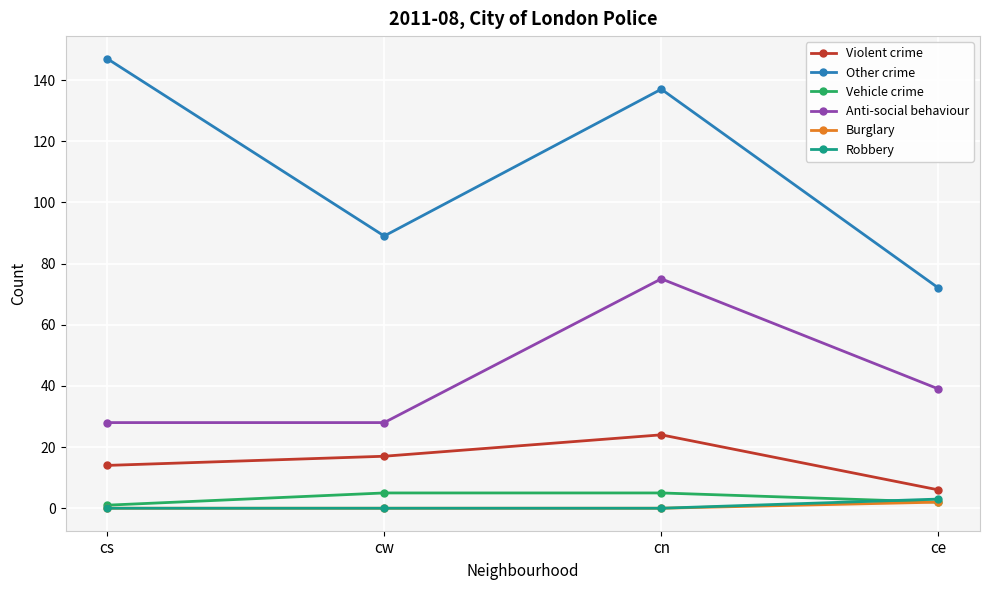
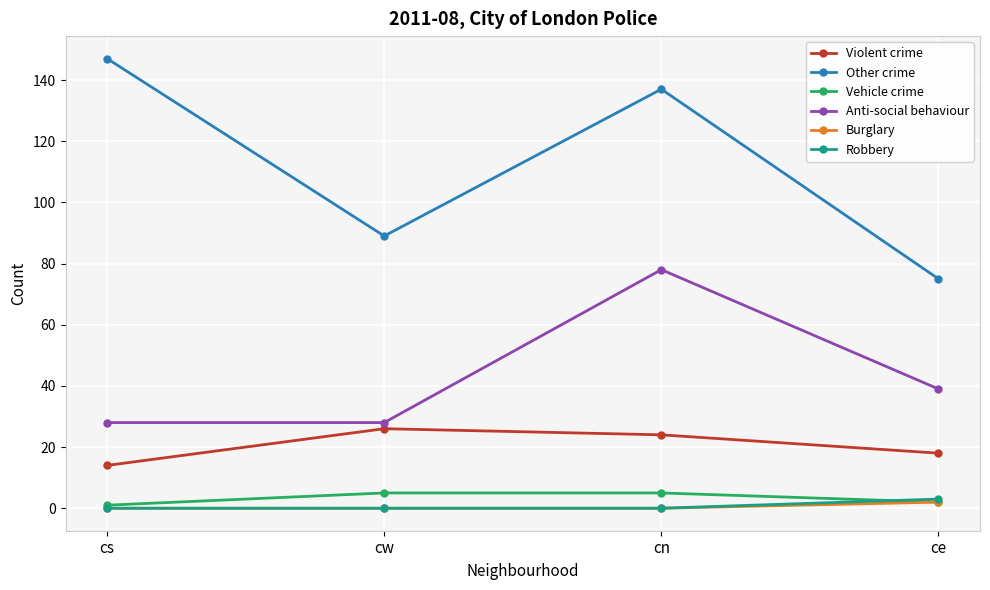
Violent crime, cw: 17 -> 26
Anti-social behaviour, cn: 75 -> 78
Violent crime, ce: 6 -> 18
Other crime, ce: 72 -> 75
